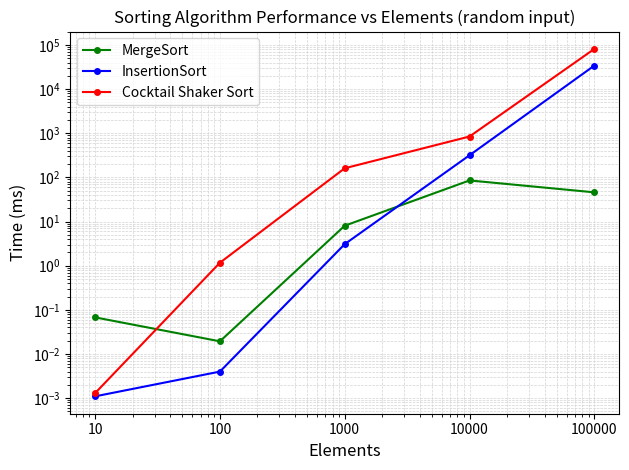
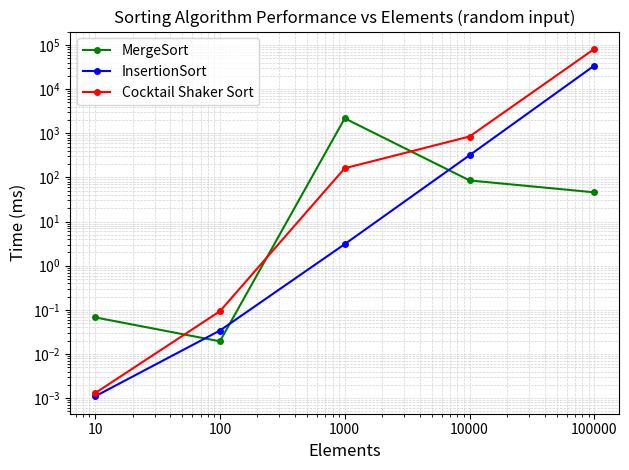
InsertionSort, 100: 0.004 -> 0.03
Cocktail Shaker Sort, 100: 1.2 -> 0.09
MergeSort, 1000: 8 -> 2000
